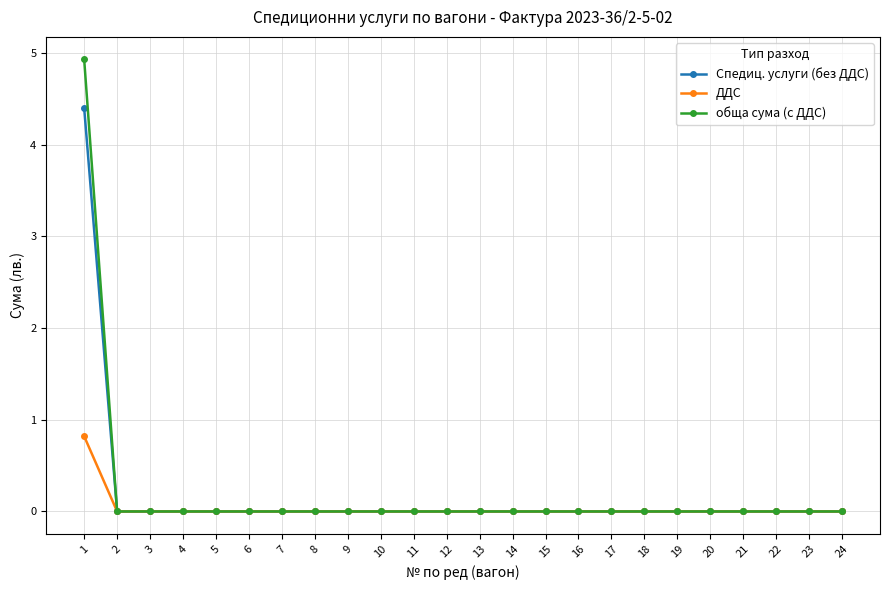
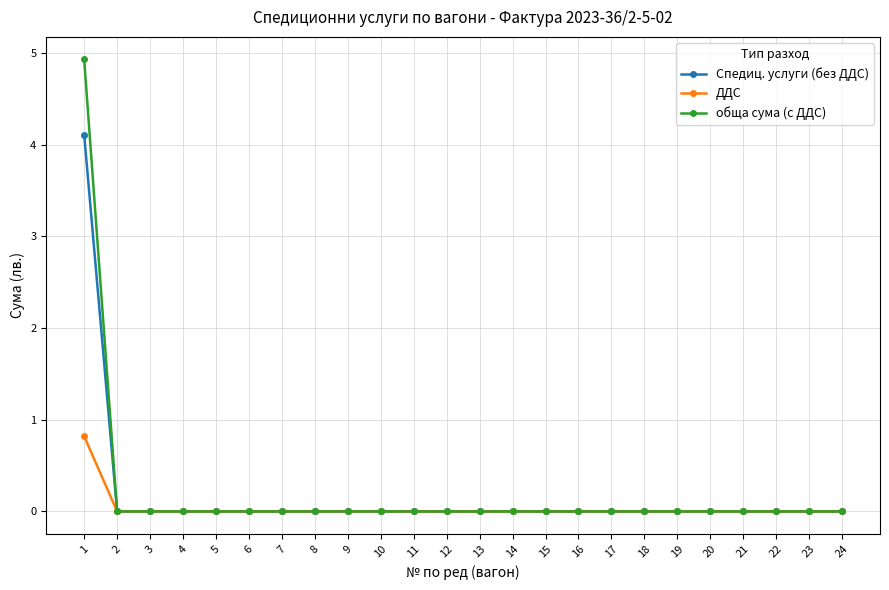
Спедиц. услуги (без ДДС), 1: 4.4 -> 4.1
